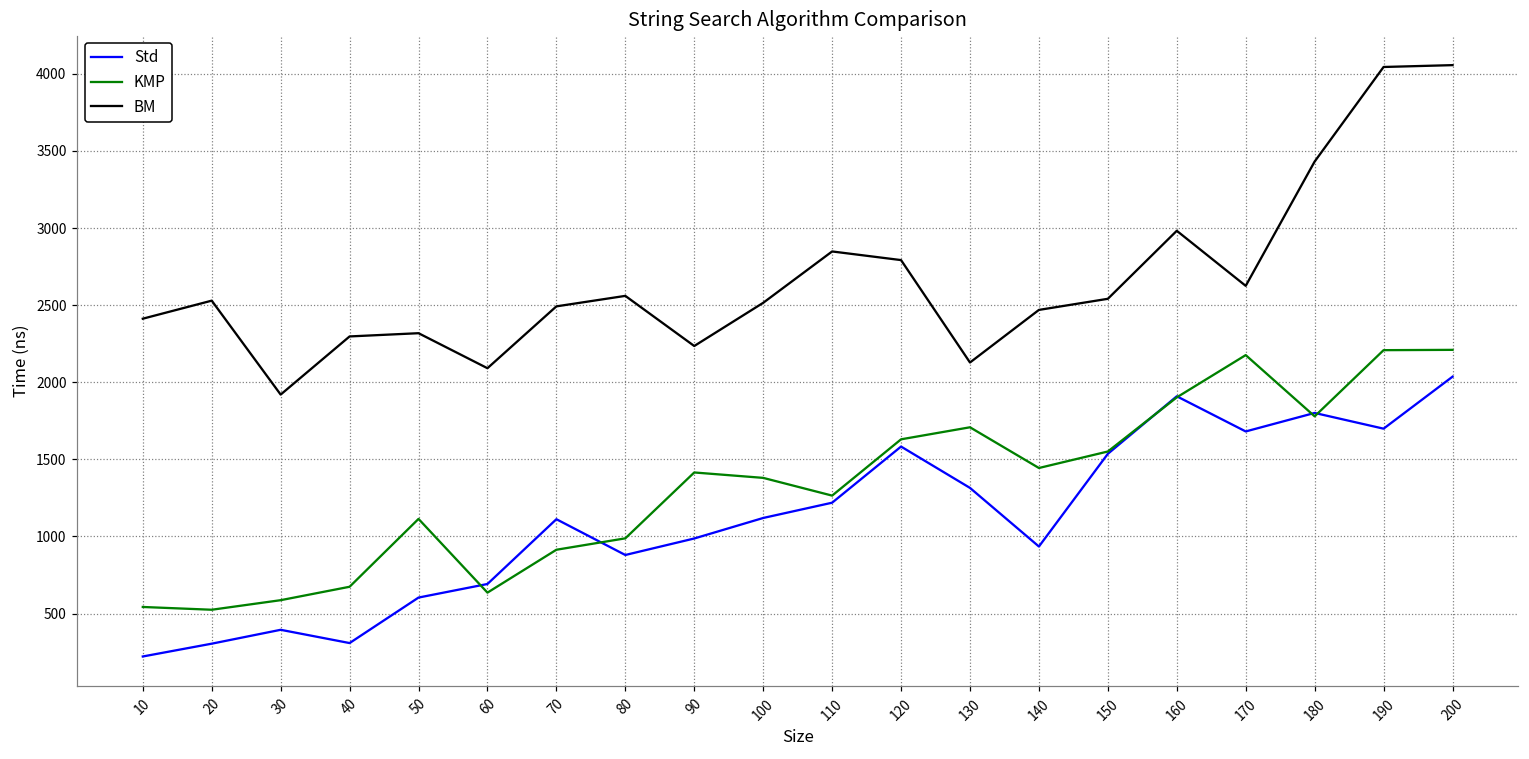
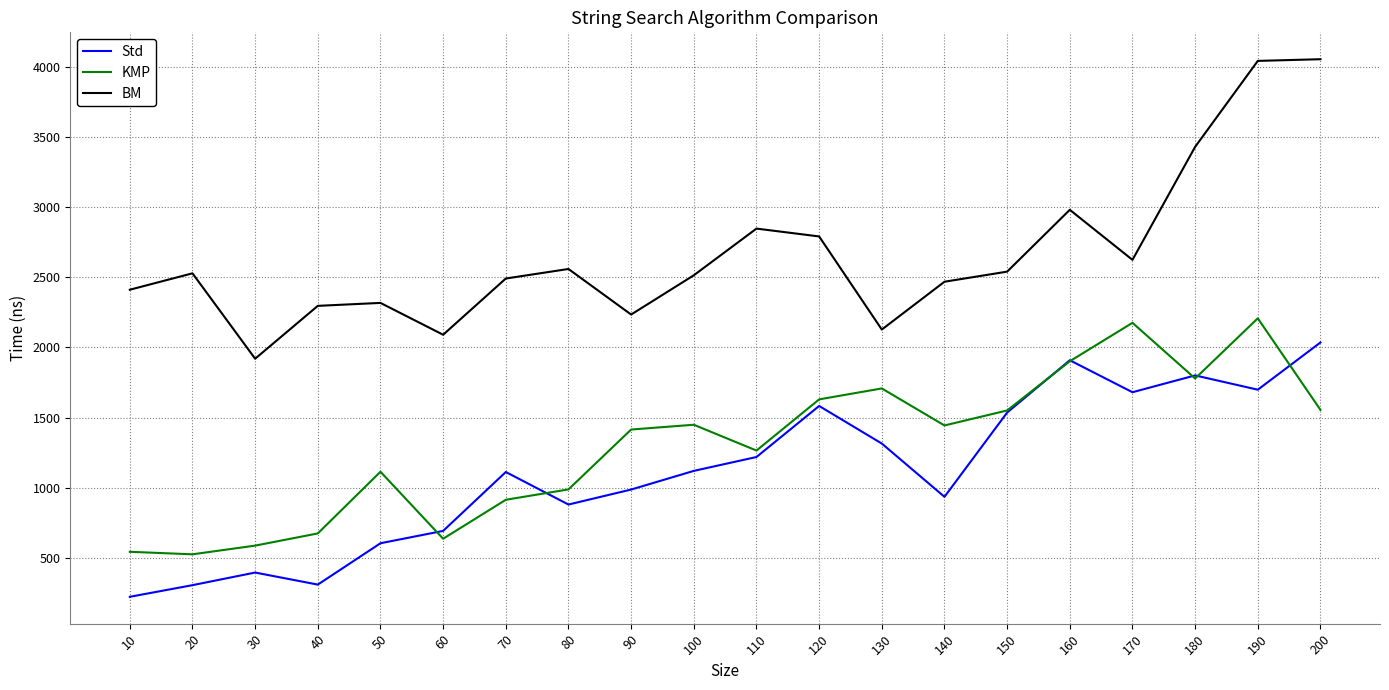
KMP, 100: 1380 -> 1450
KMP, 200: 2210 -> 1560
